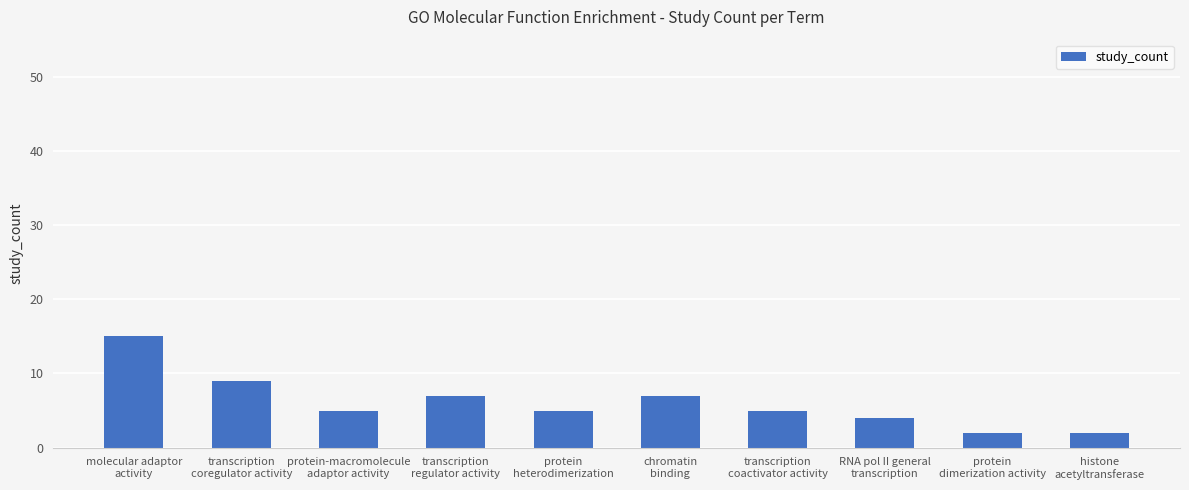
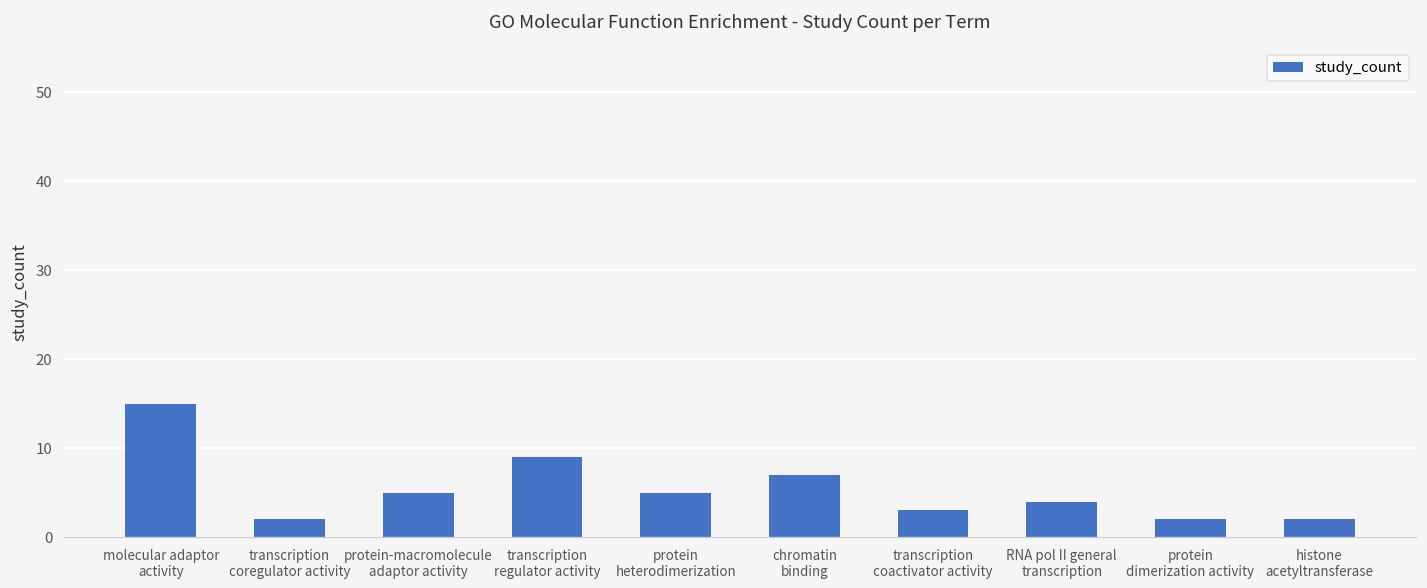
transcription coregulator activity: 9 -> 2
transcription regulator activity: 7 -> 9
transcription coactivator activity: 5 -> 3
